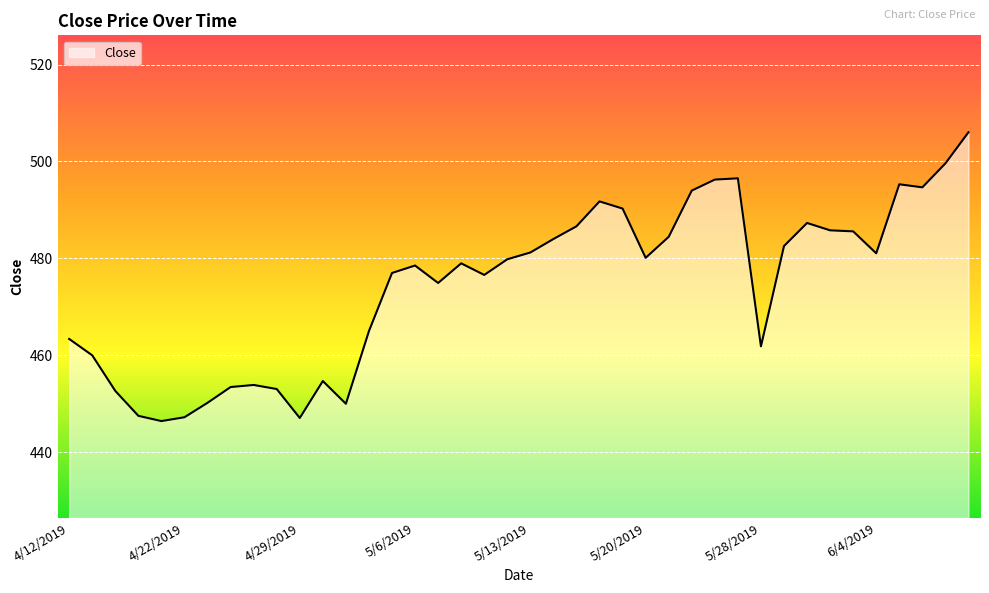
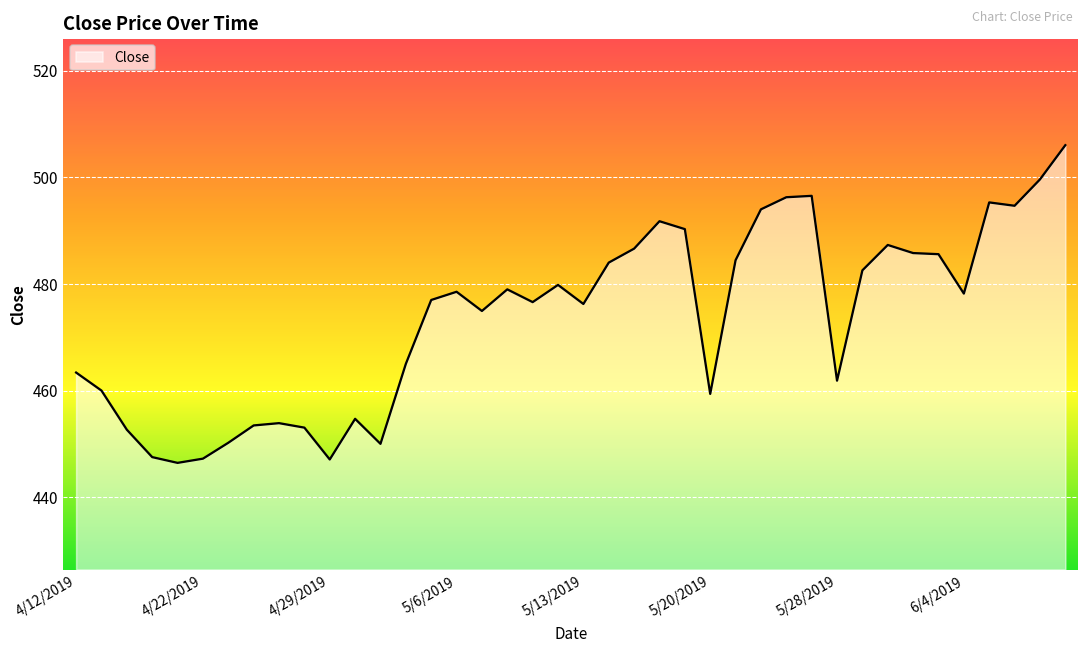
5/13/2019: 481 -> 476
5/20/2019: 480 -> 459
6/4/2019: 481 -> 478
